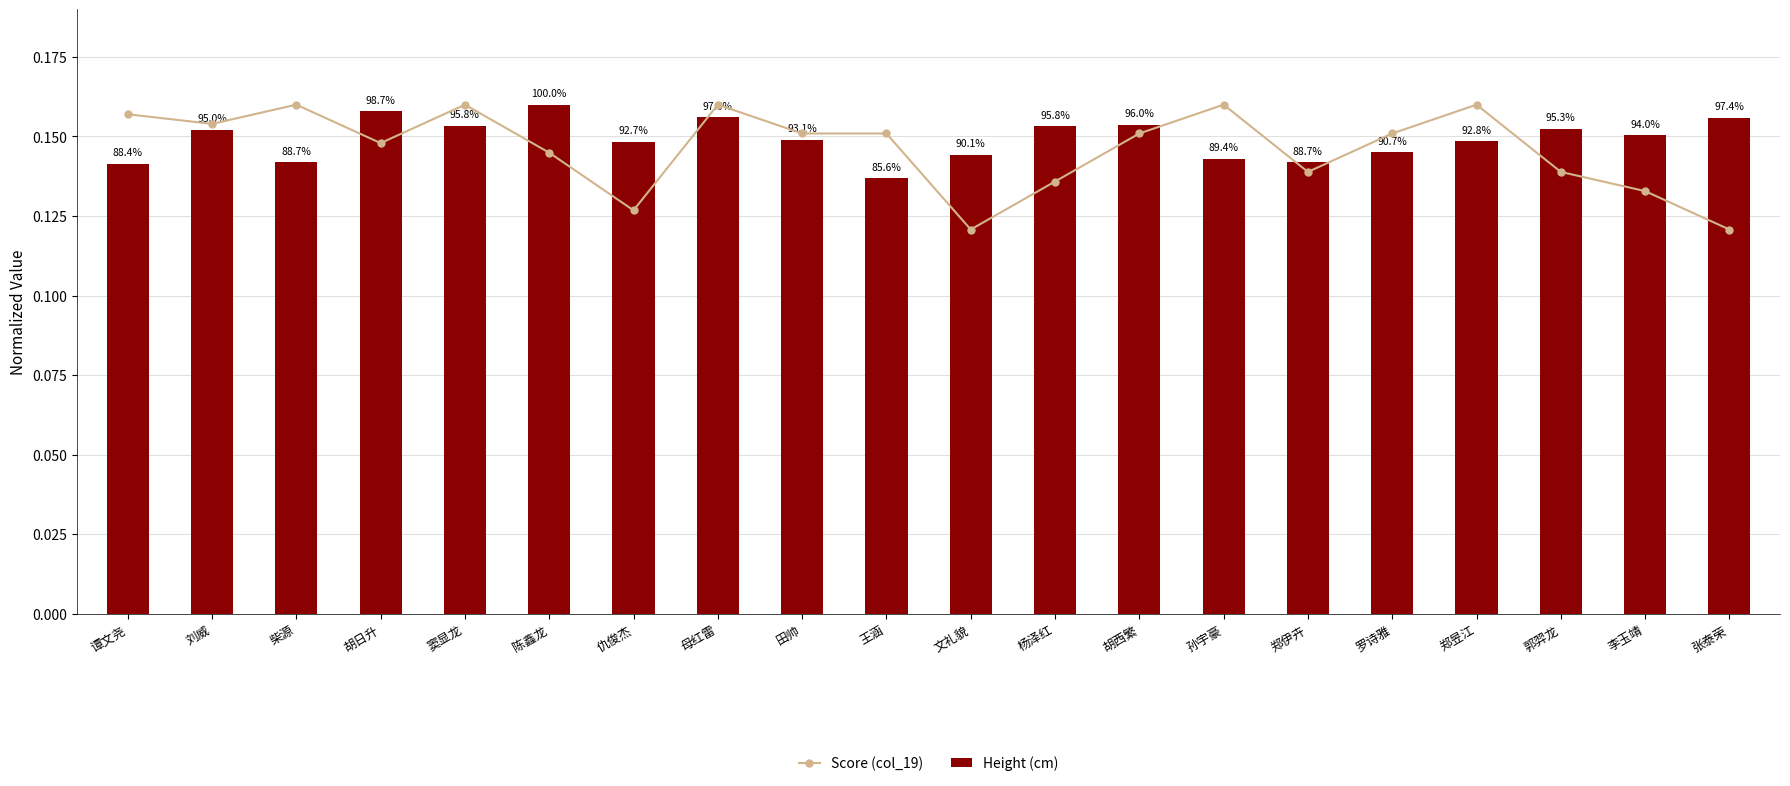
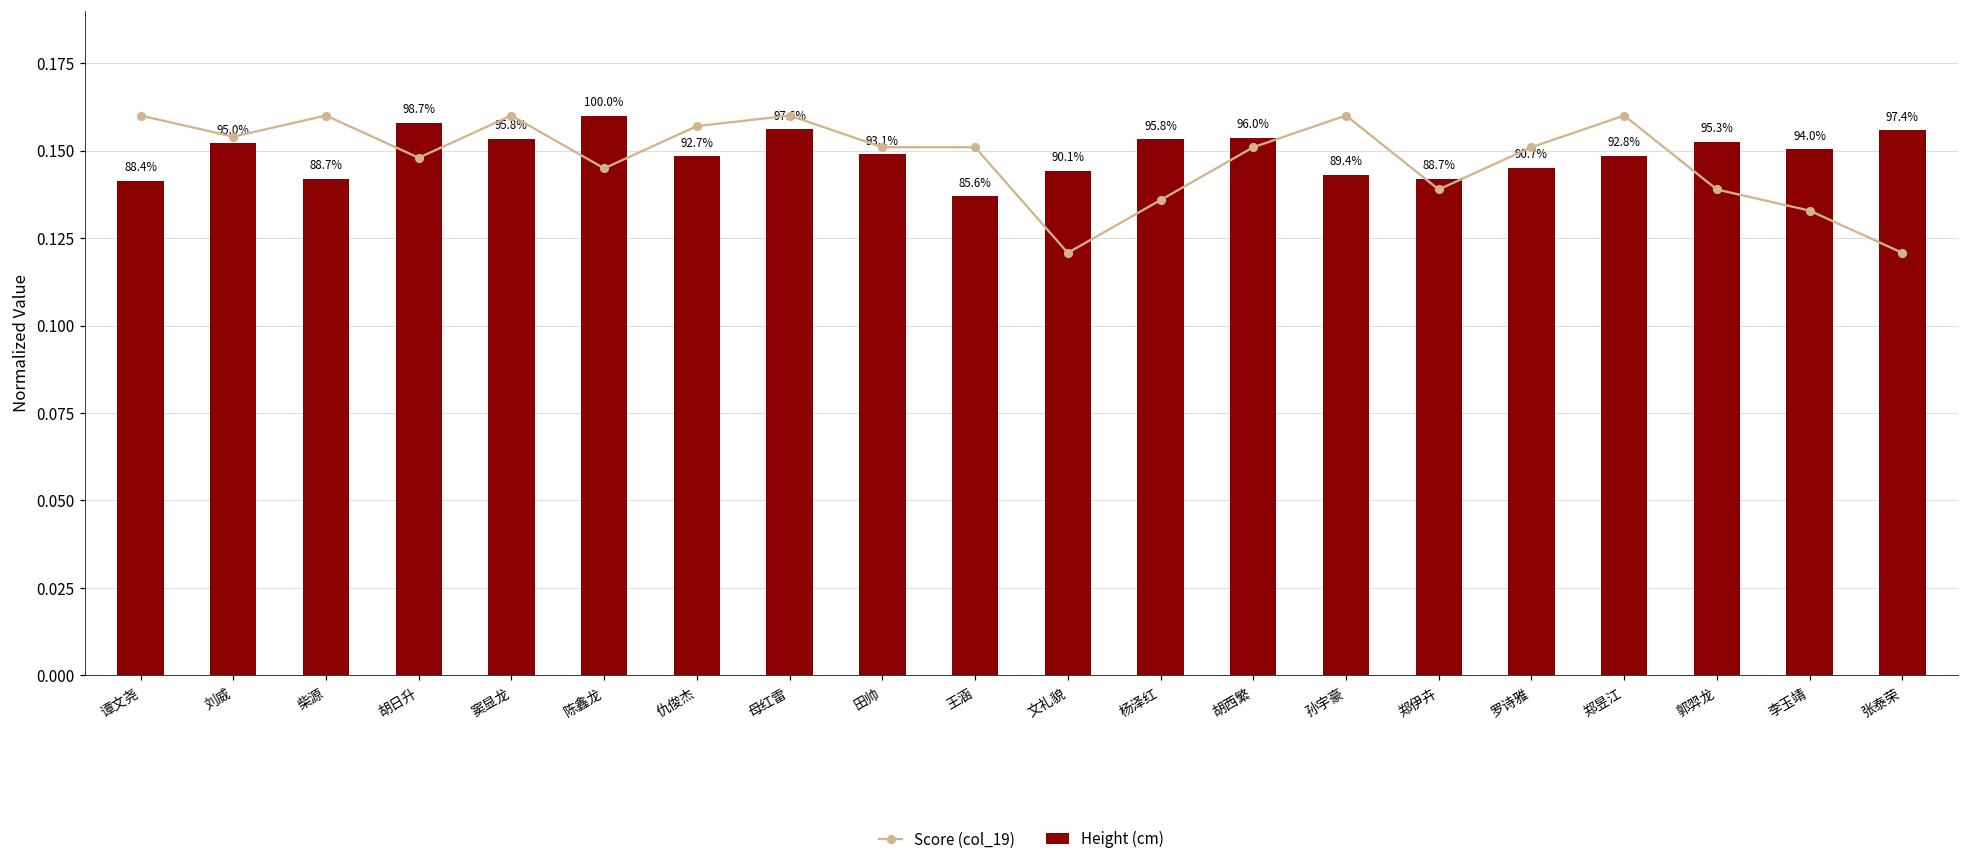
Score (col_19), 谭文尧: 0.157 -> 0.160
Score (col_19), 仇俊杰: 0.127 -> 0.157
